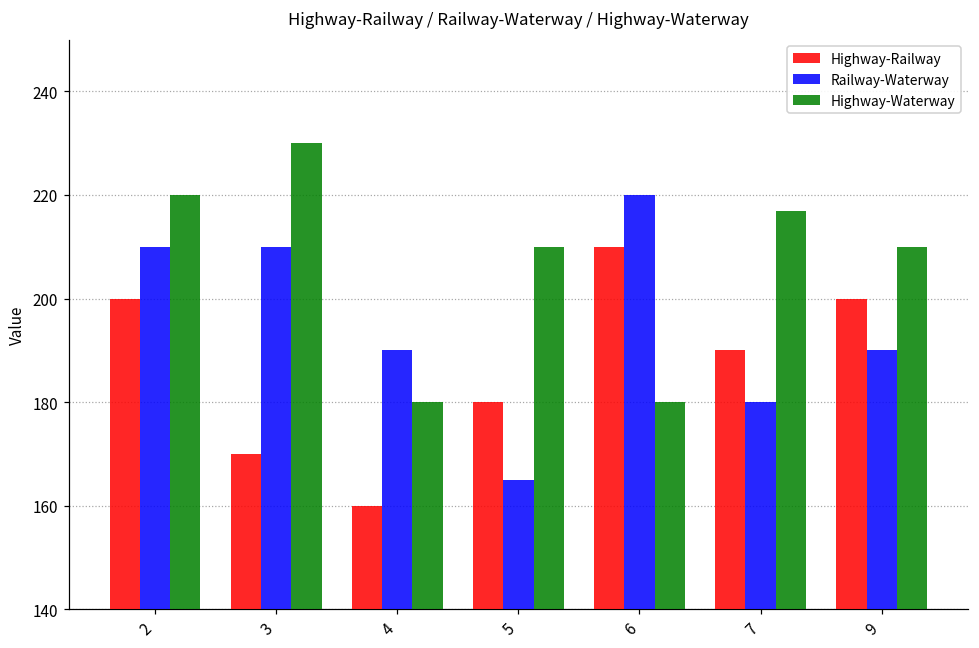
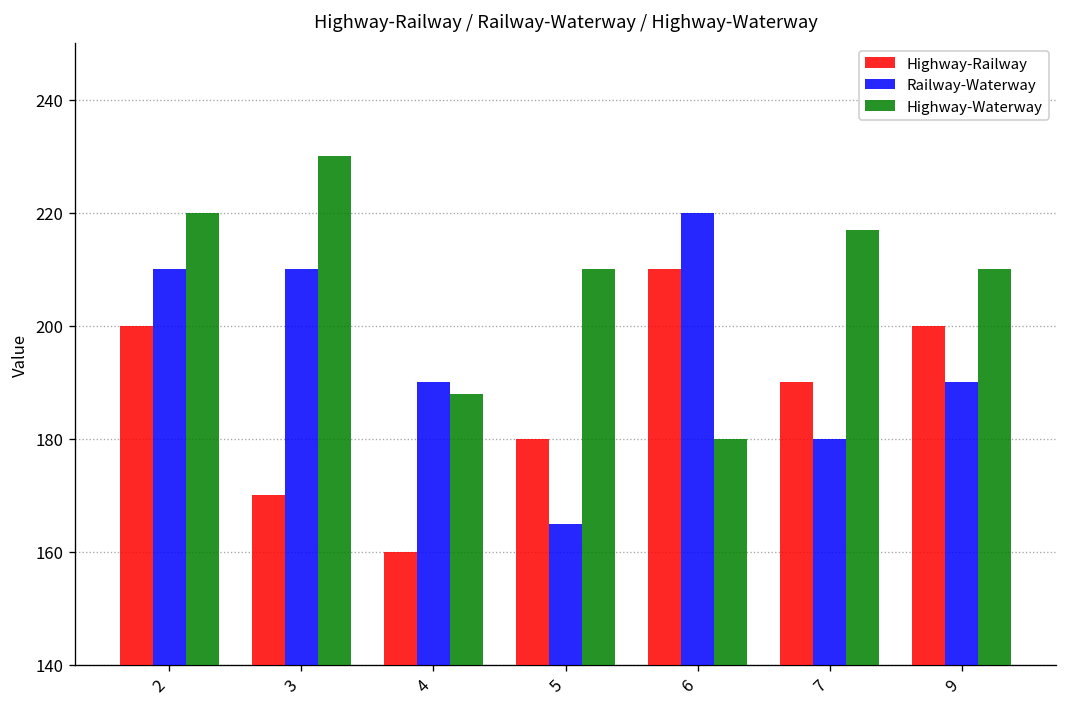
Highway-Waterway, 4: 180 -> 188
